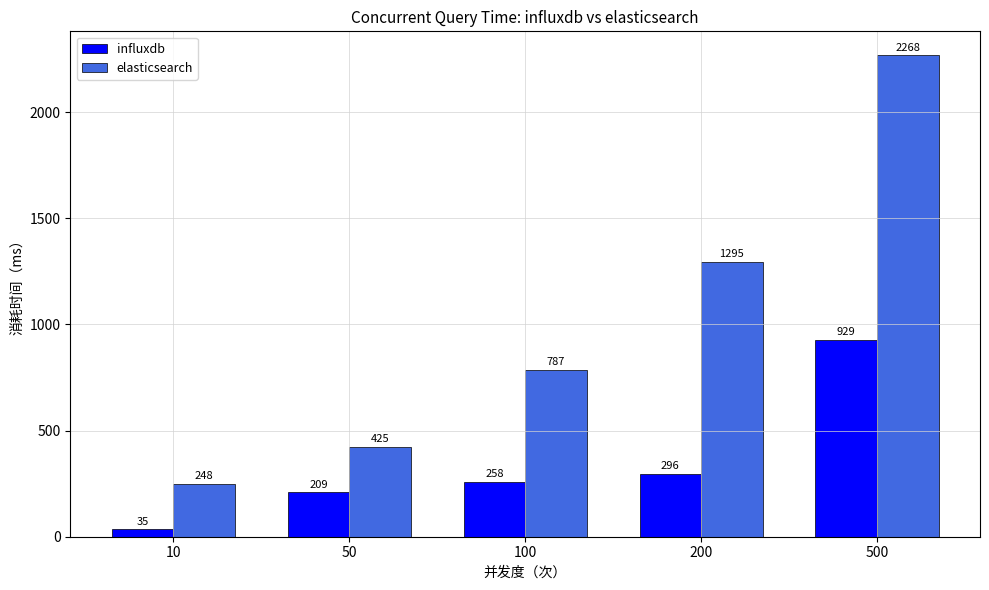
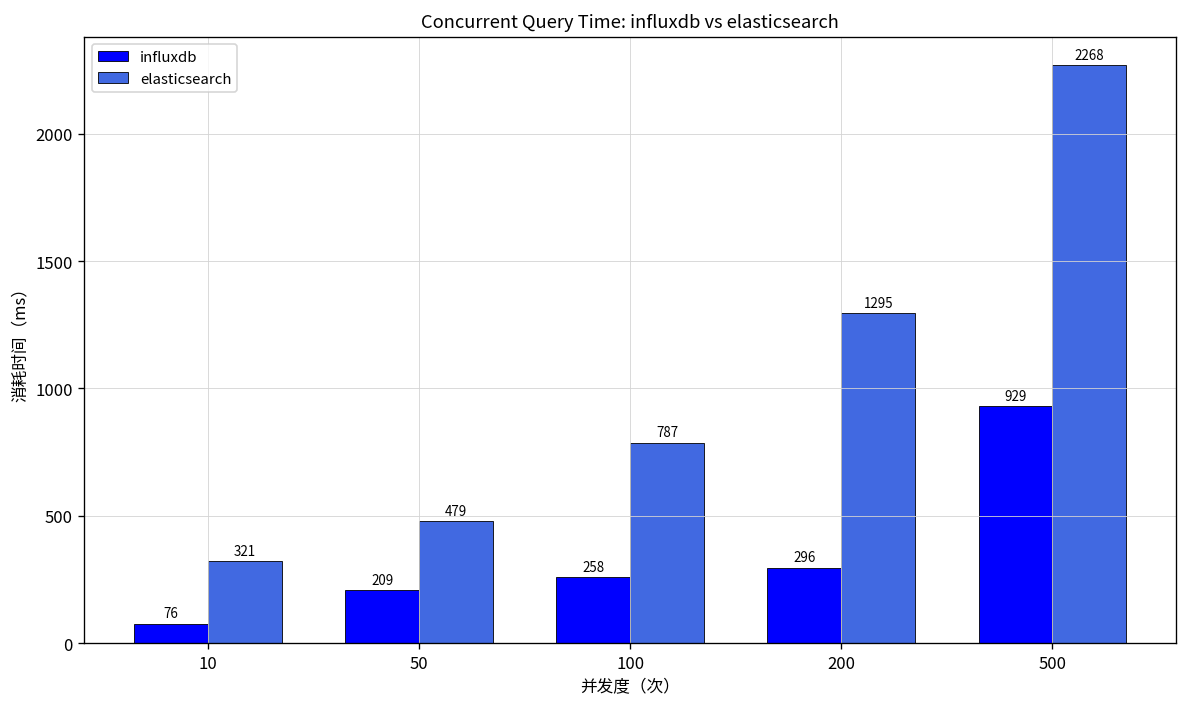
influxdb, 10: 35 -> 76
elasticsearch, 10: 248 -> 321
elasticsearch, 50: 425 -> 479
